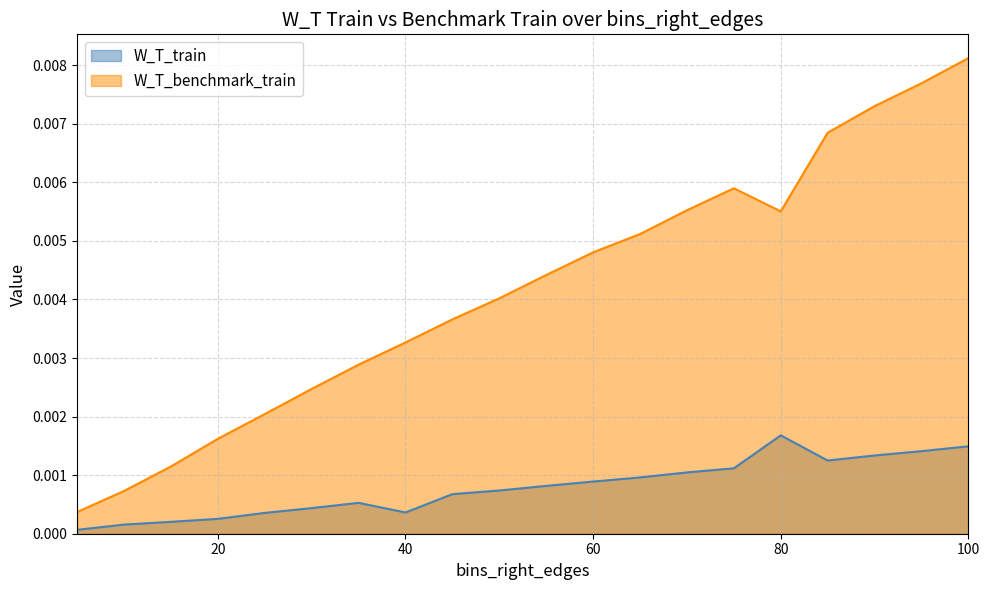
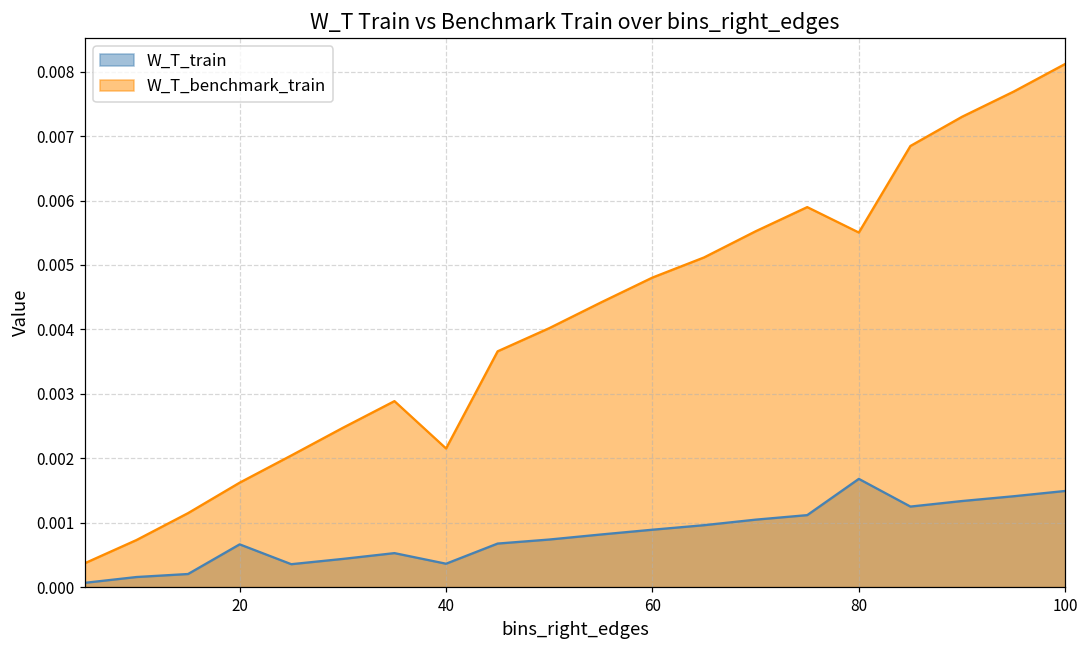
W_T_train, 20: 0.0003 -> 0.0007
W_T_benchmark_train, 40: 0.0033 -> 0.0022
